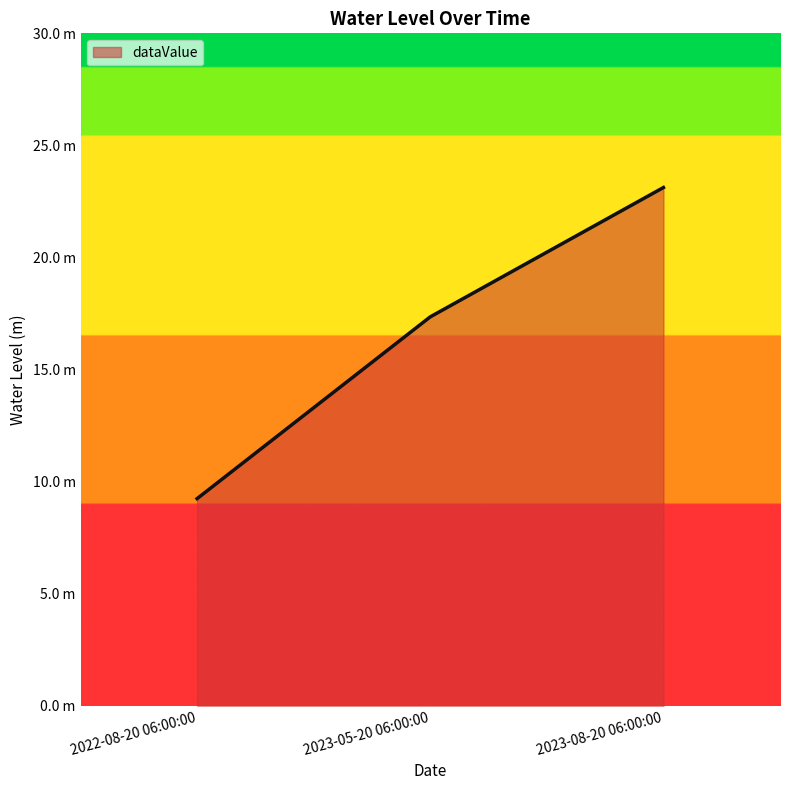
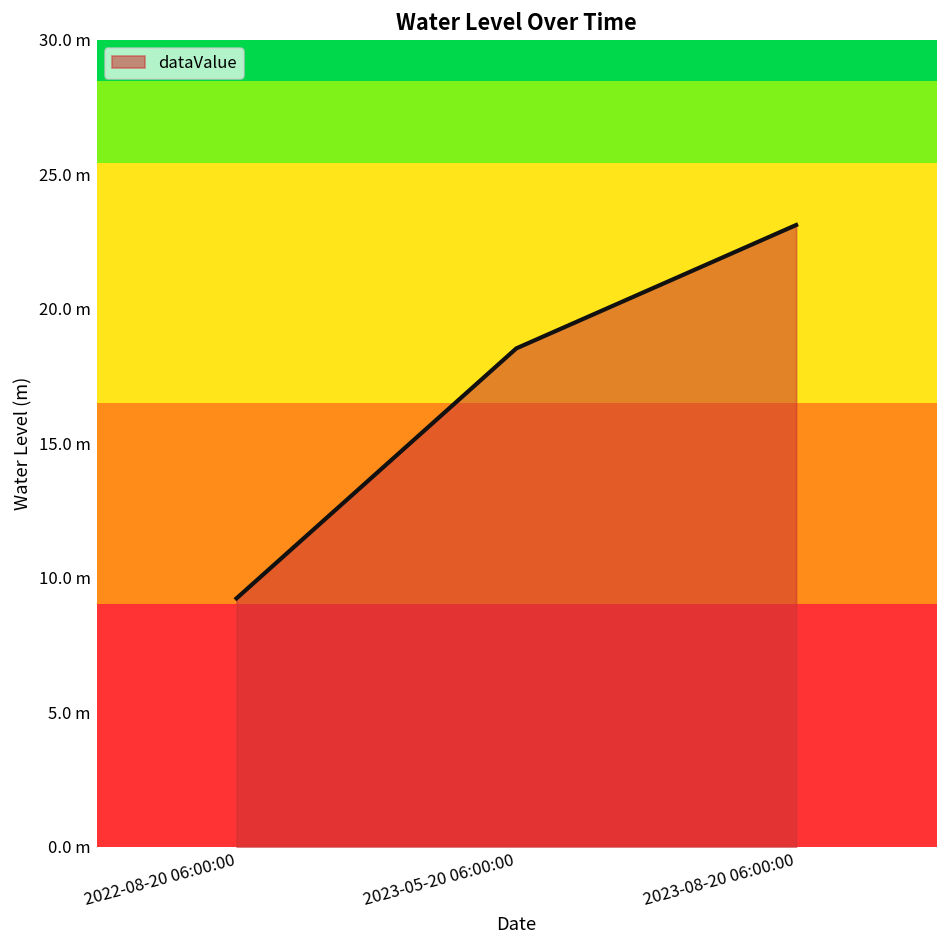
2023-05-20 06:00:00: 17.4 m -> 18.5 m
